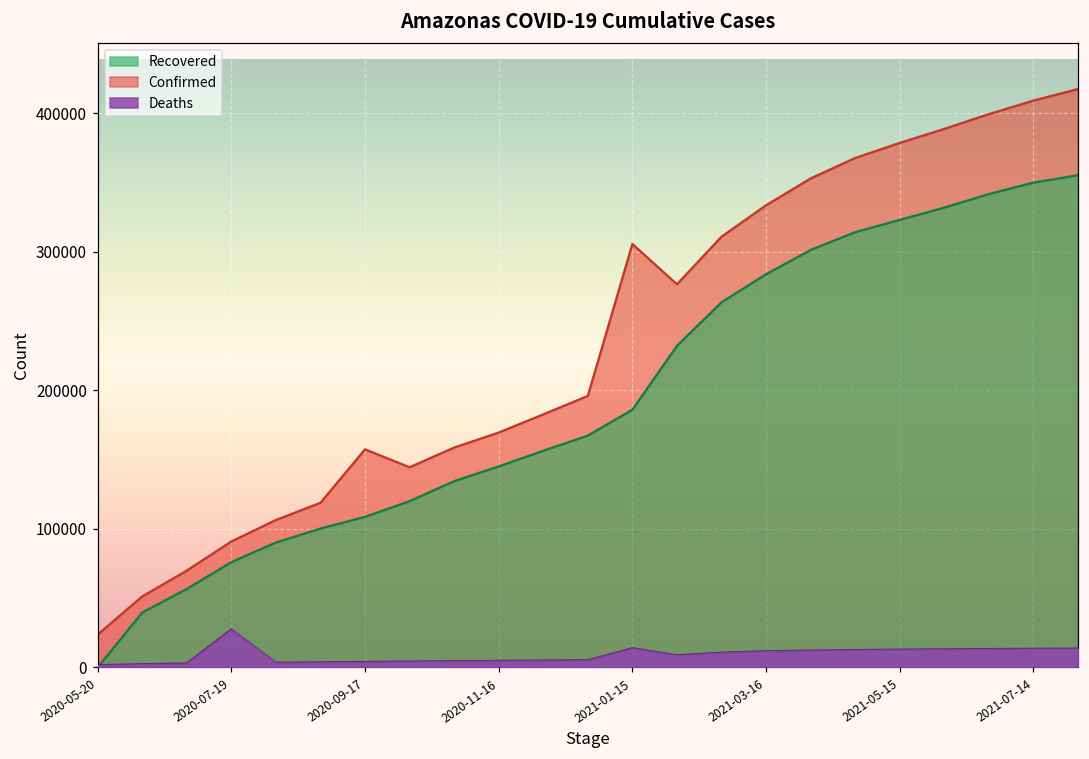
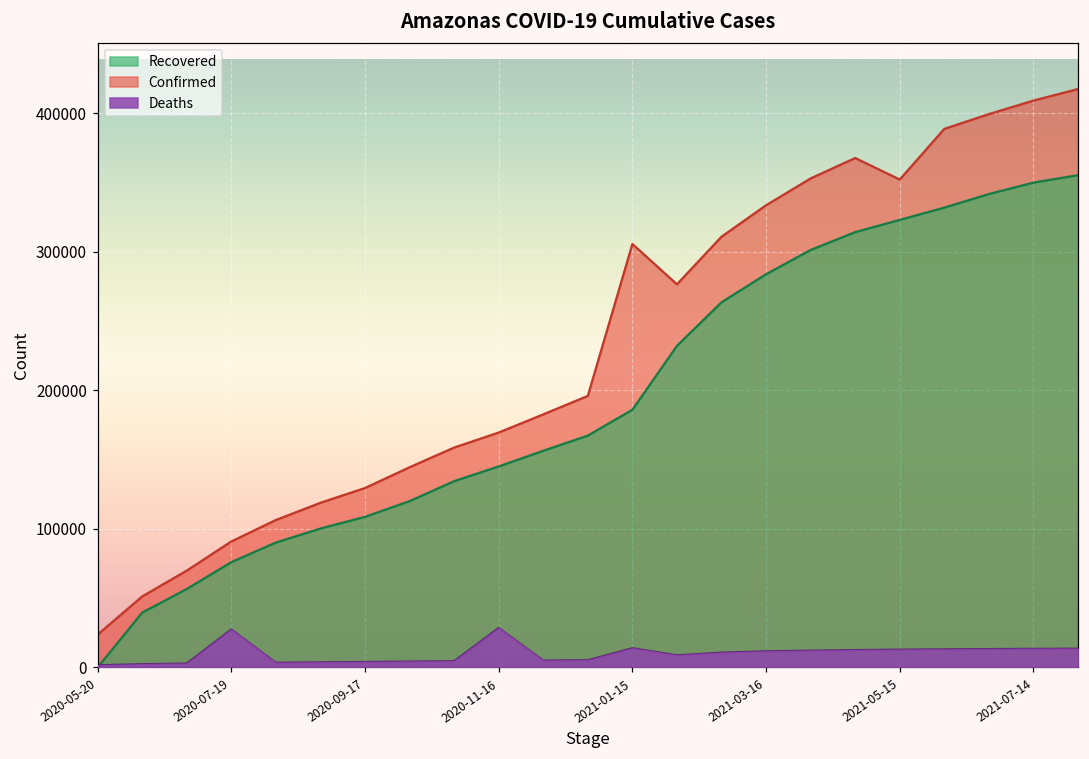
Confirmed, 2020-09-17: 157000 -> 130000
Deaths, 2020-11-16: 5000 -> 28000
Confirmed, 2021-05-15: 379000 -> 352000
